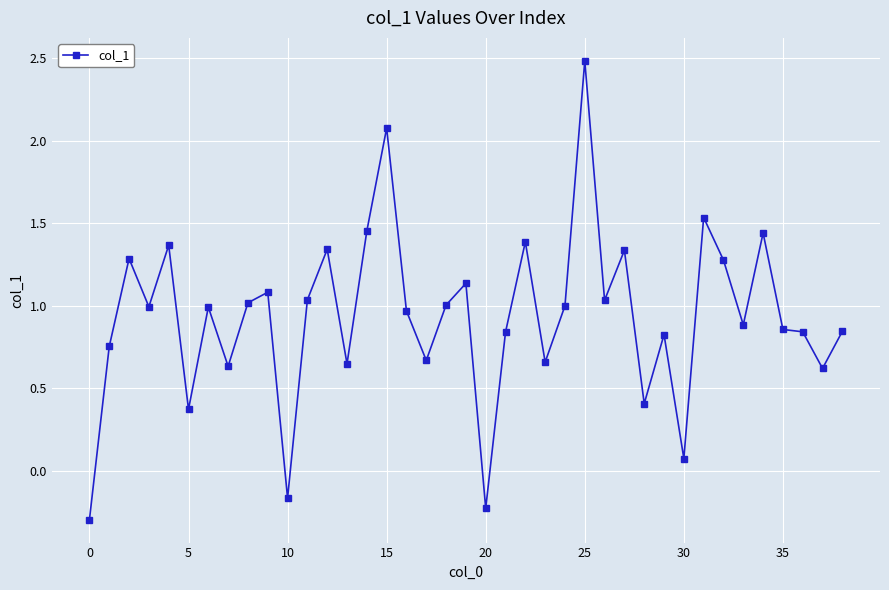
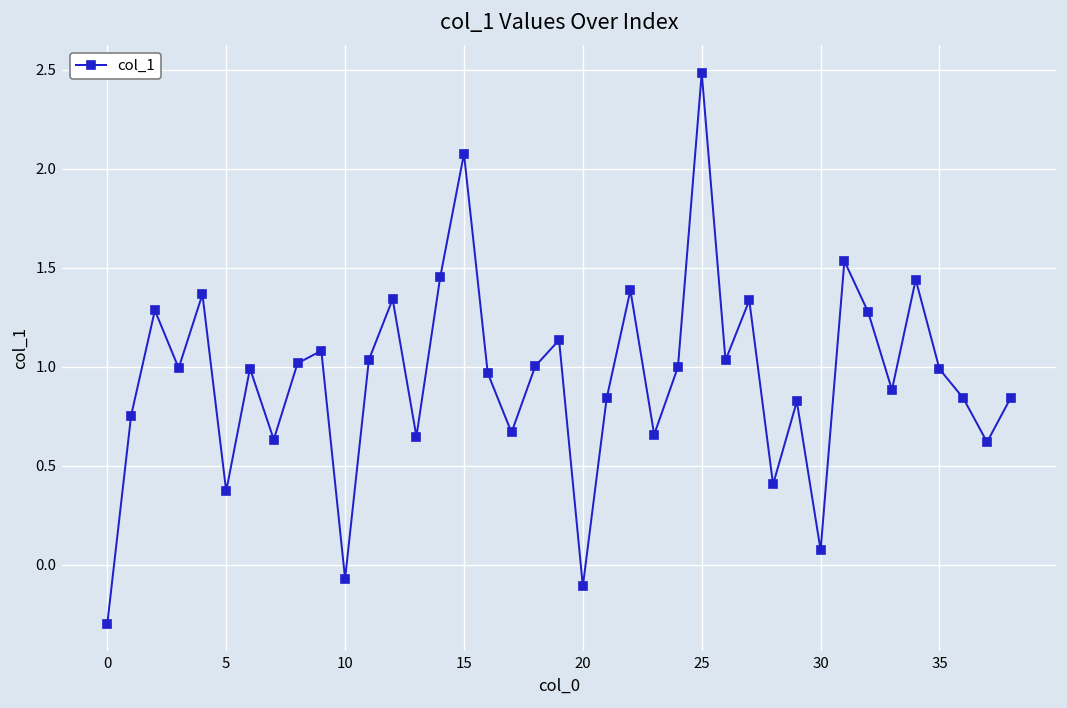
10: -0.17 -> -0.07
20: -0.23 -> -0.11
35: 0.86 -> 0.99
